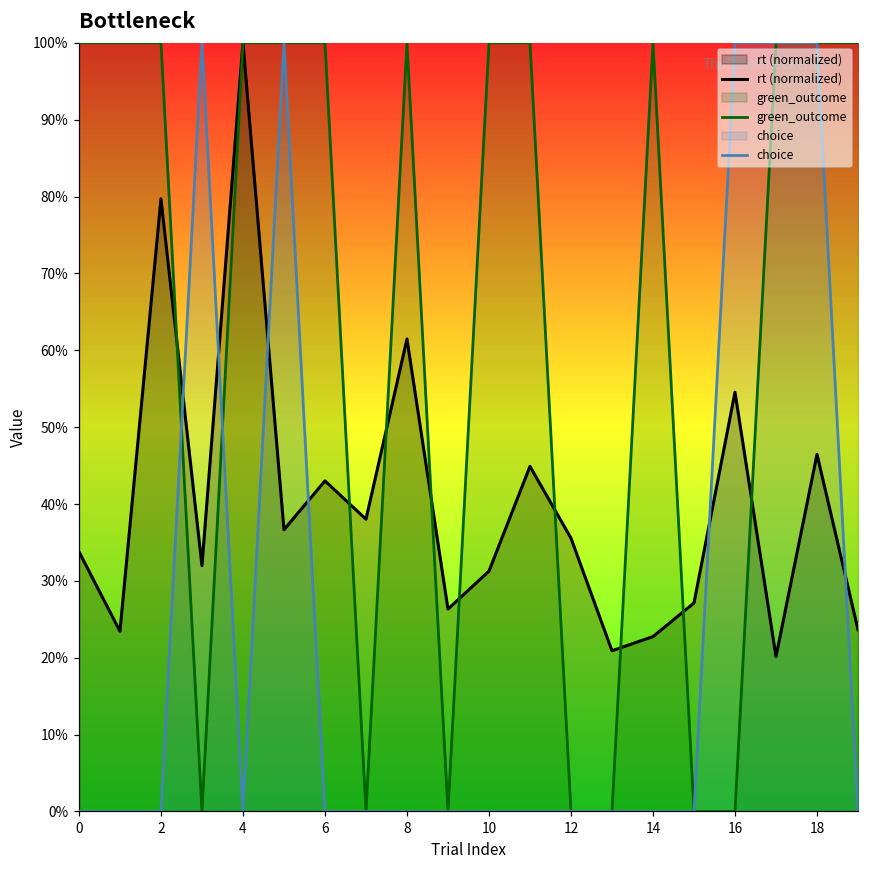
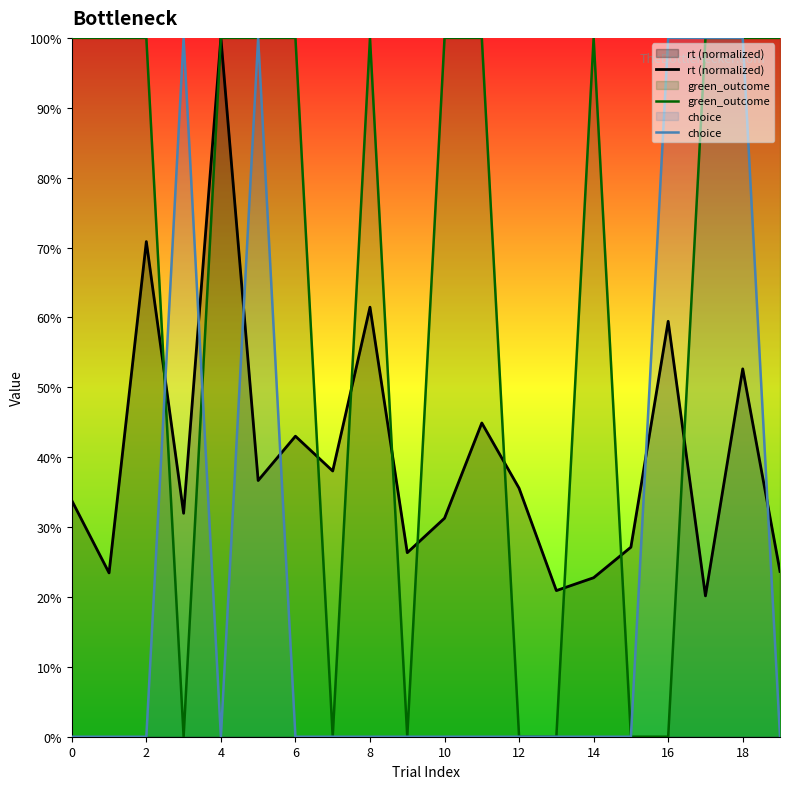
rt (normalized), 2: 80% -> 71%
rt (normalized), 16: 55% -> 59%
rt (normalized), 18: 46% -> 53%
